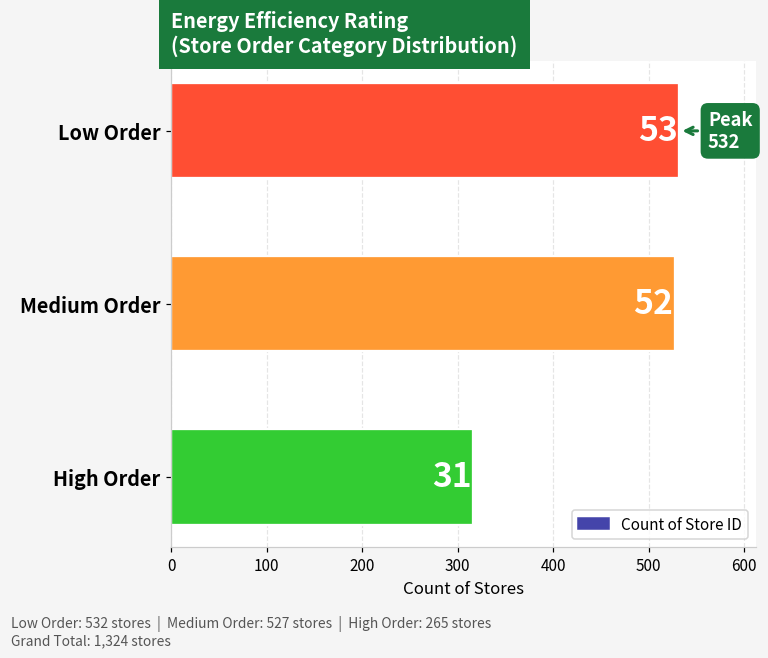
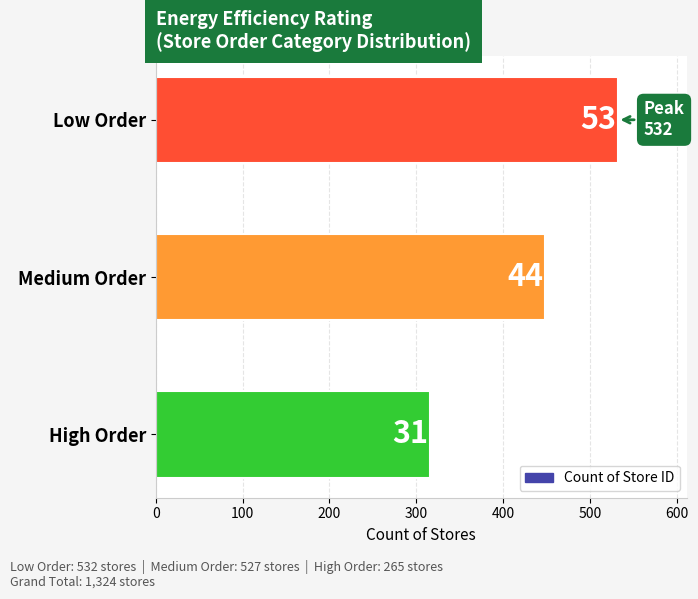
Medium Order: 527 -> 448
